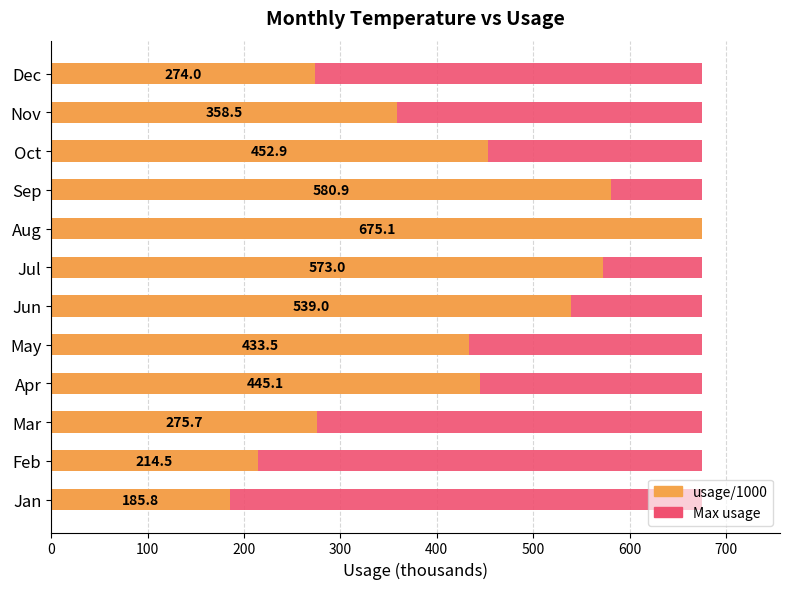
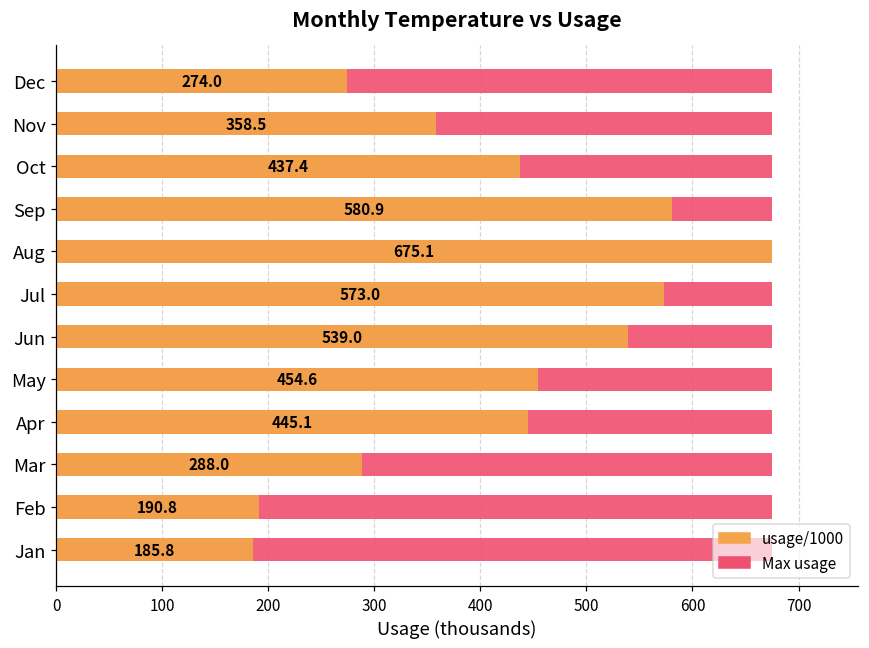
usage/1000, Oct: 452.9 -> 437.4
usage/1000, May: 433.5 -> 454.6
usage/1000, Mar: 275.7 -> 288.0
usage/1000, Feb: 214.5 -> 190.8
